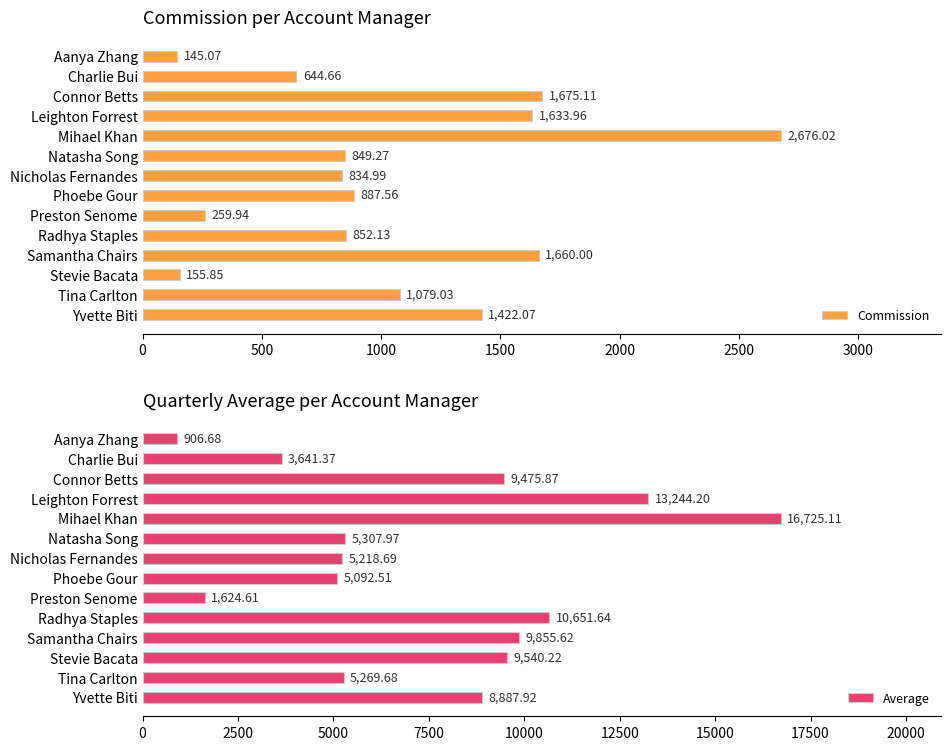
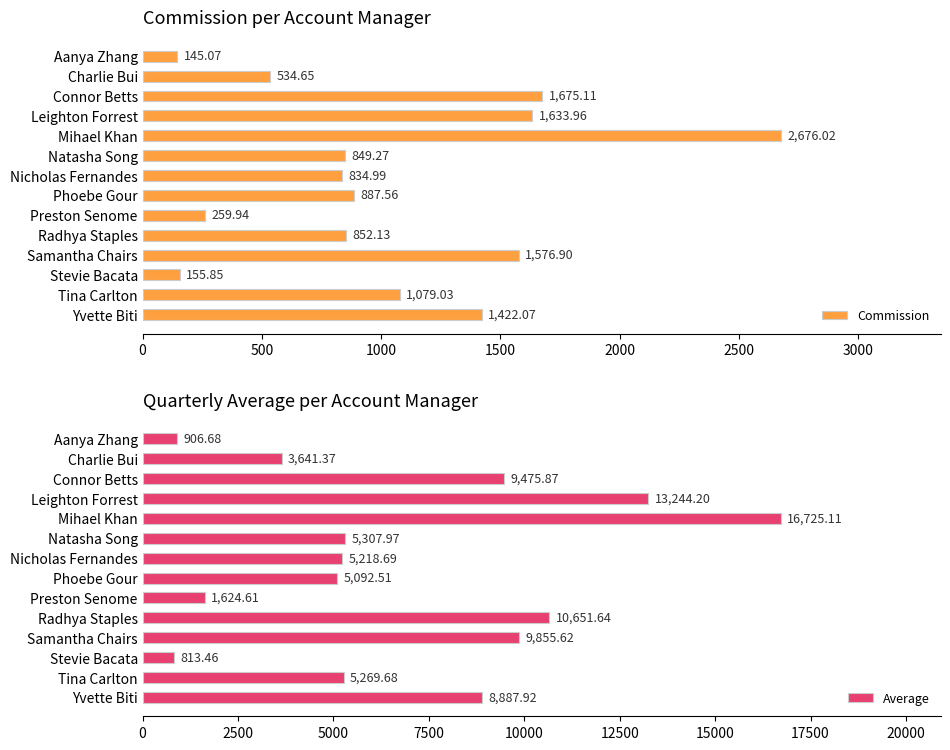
Commission per Account Manager, Charlie Bui: 644.66 -> 534.65
Commission per Account Manager, Samantha Chairs: 1,660.00 -> 1,576.90
Quarterly Average per Account Manager, Stevie Bacata: 9,540.22 -> 813.46
